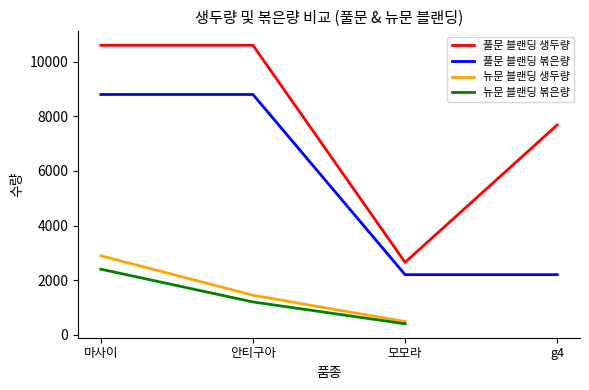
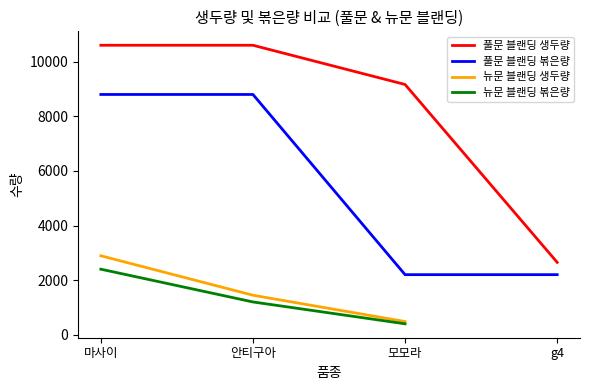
풀문 블랜딩 생두량, 모모라: 2700 -> 9200
풀문 블랜딩 생두량, g4: 7700 -> 2700
